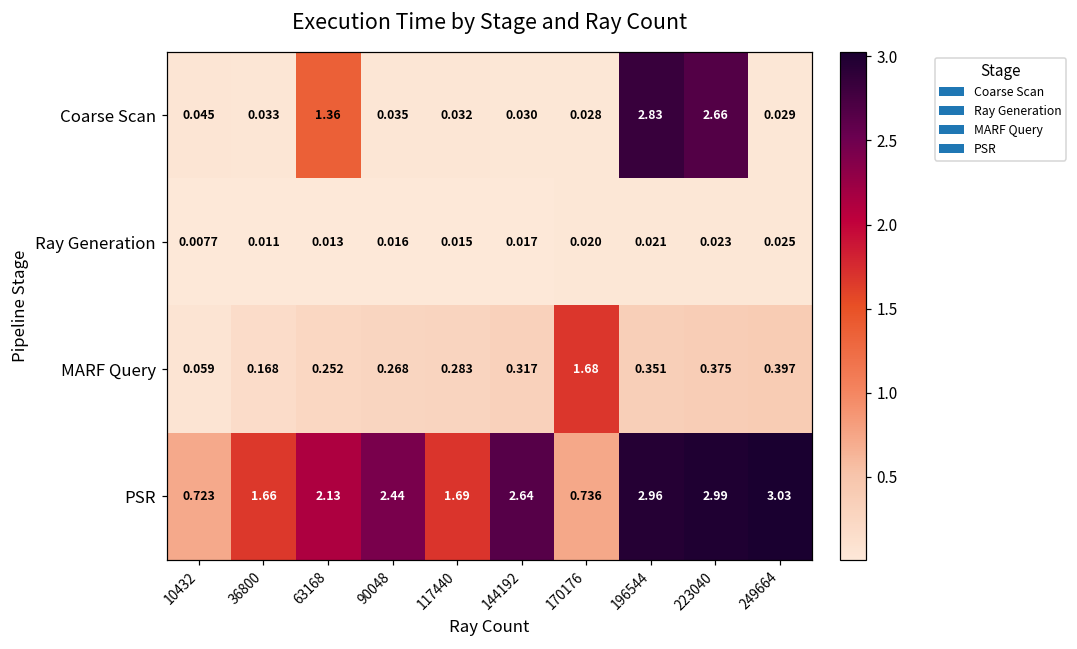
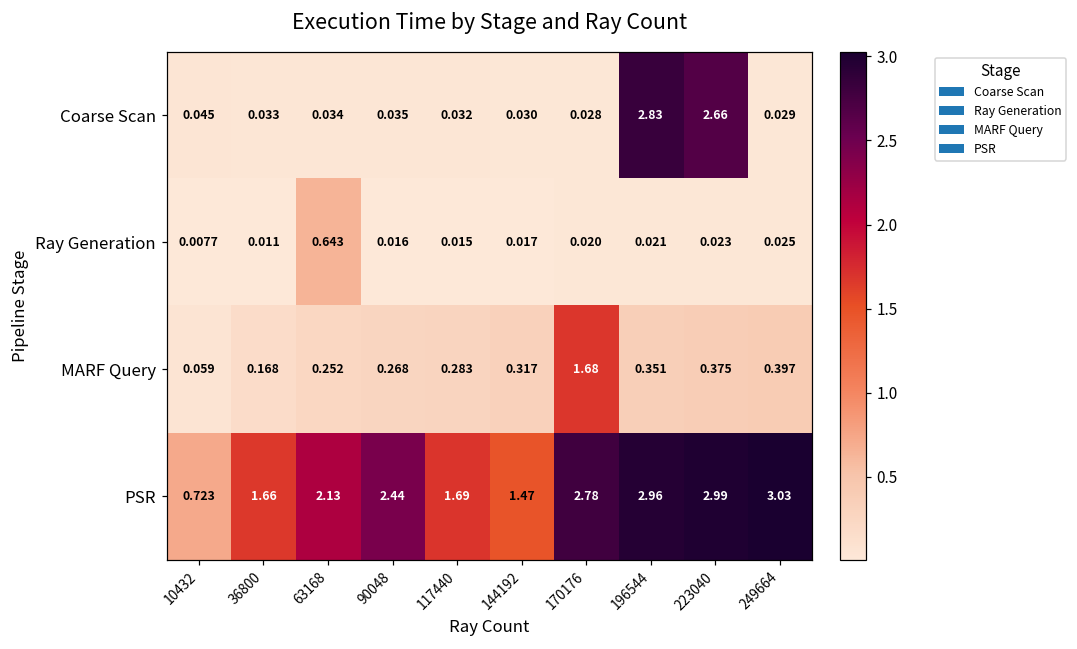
Coarse Scan, 63168: 1.36 -> 0.034
Ray Generation, 63168: 0.013 -> 0.643
PSR, 144192: 2.64 -> 1.47
PSR, 170176: 0.736 -> 2.78
